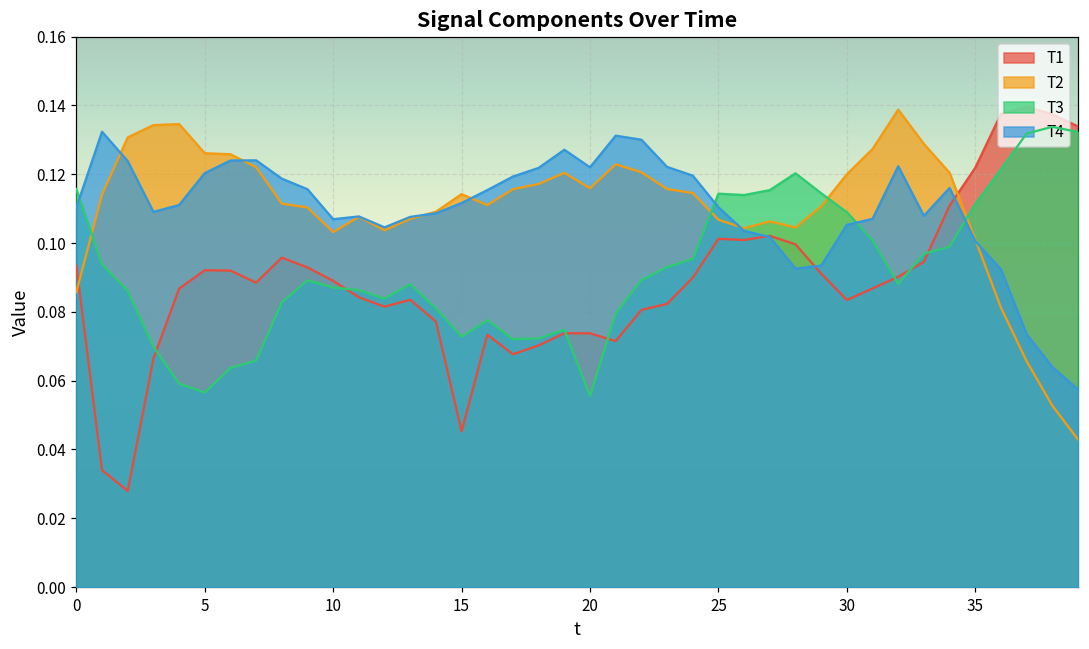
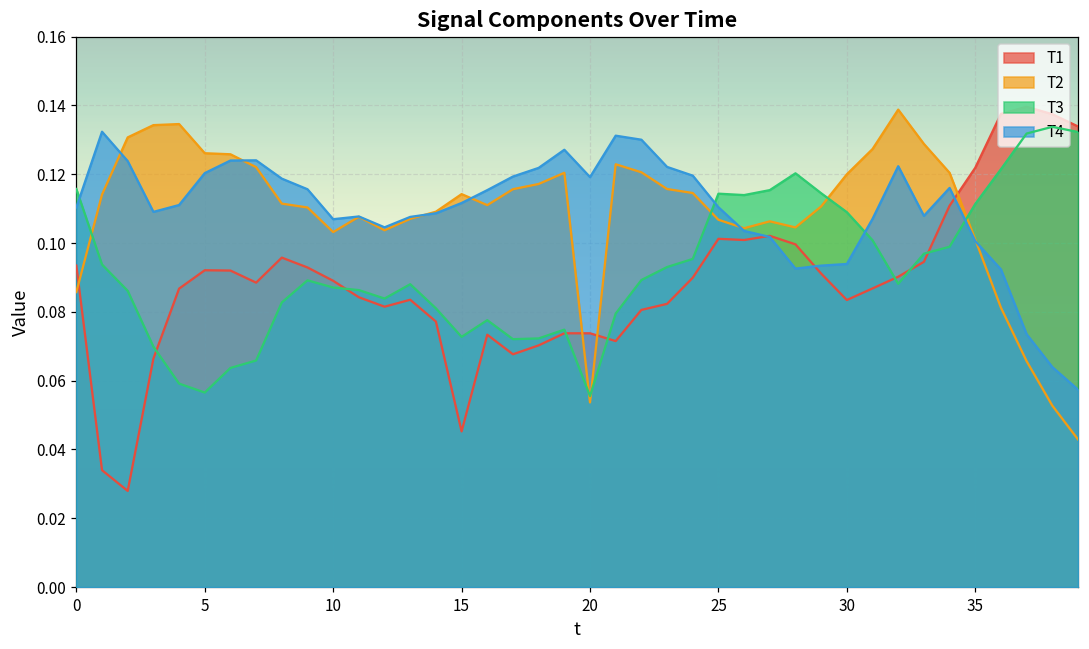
T2, 20: 0.116 -> 0.054
T4, 20: 0.122 -> 0.119
T4, 30: 0.105 -> 0.094
